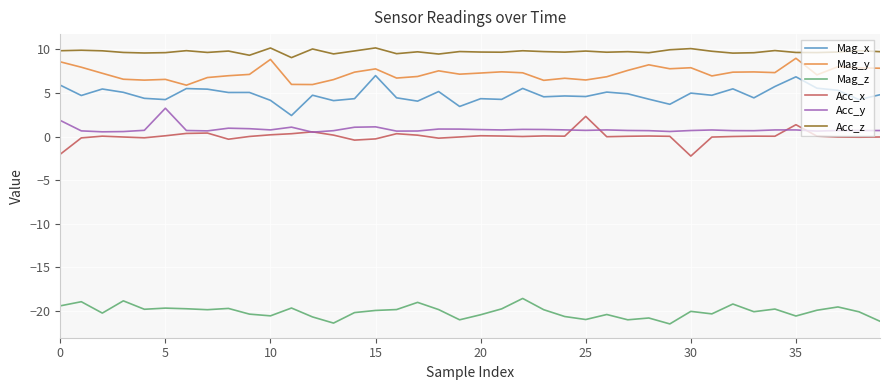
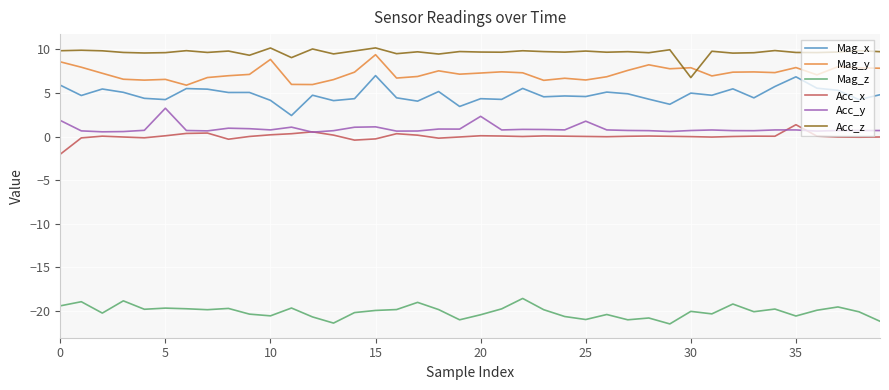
Mag_y, 15: 8 -> 9
Acc_y, 20: 1 -> 2
Acc_x, 25: 2 -> 0
Acc_y, 25: 1 -> 2
Acc_x, 30: -2 -> 0
Acc_z, 30: 10 -> 7
Mag_y, 35: 9 -> 8
